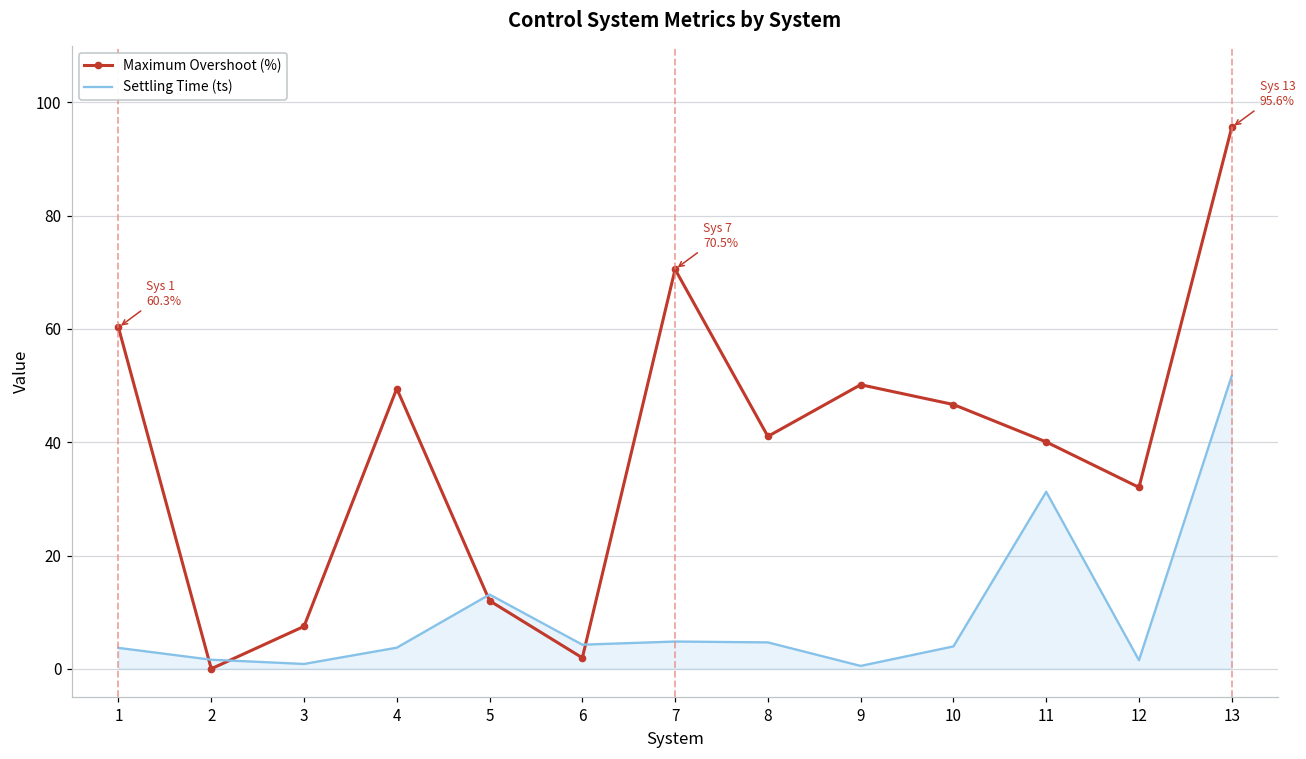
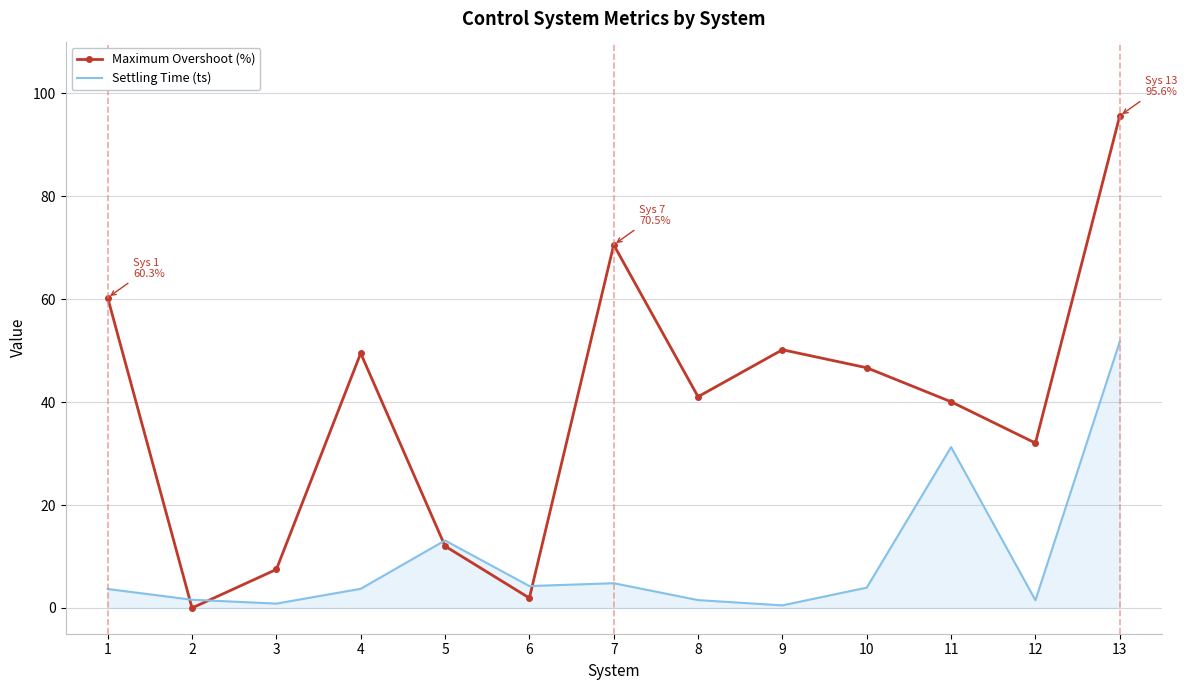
Settling Time (ts), 8: 5 -> 2
